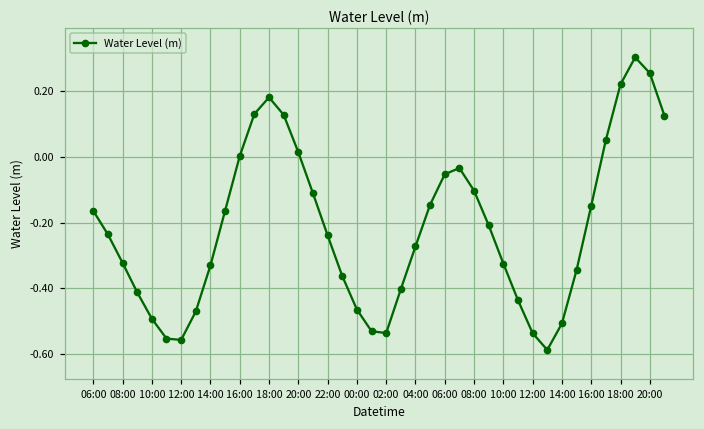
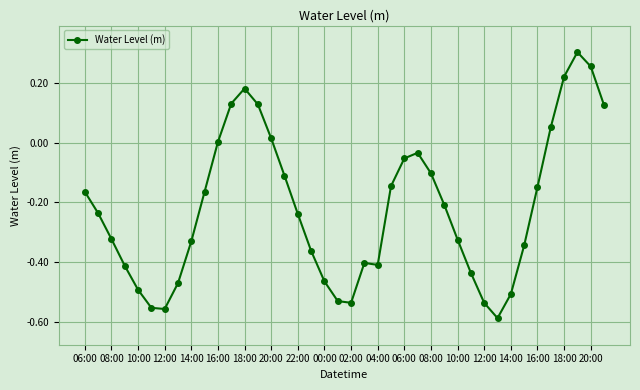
04:00: -0.27 -> -0.41
